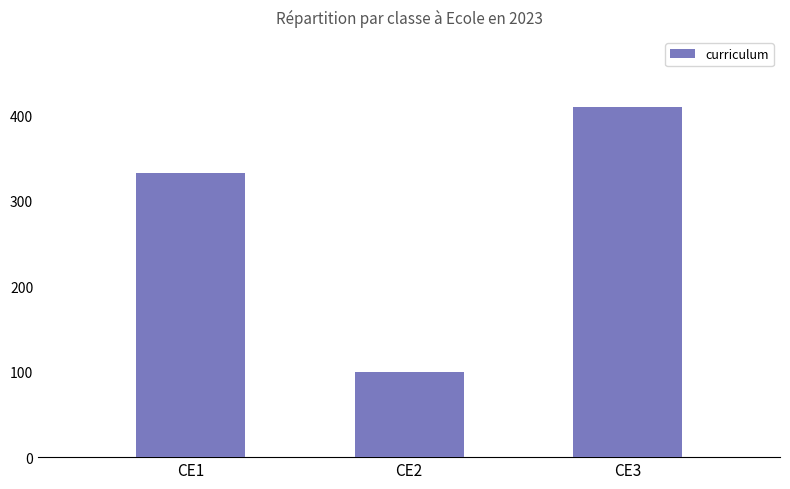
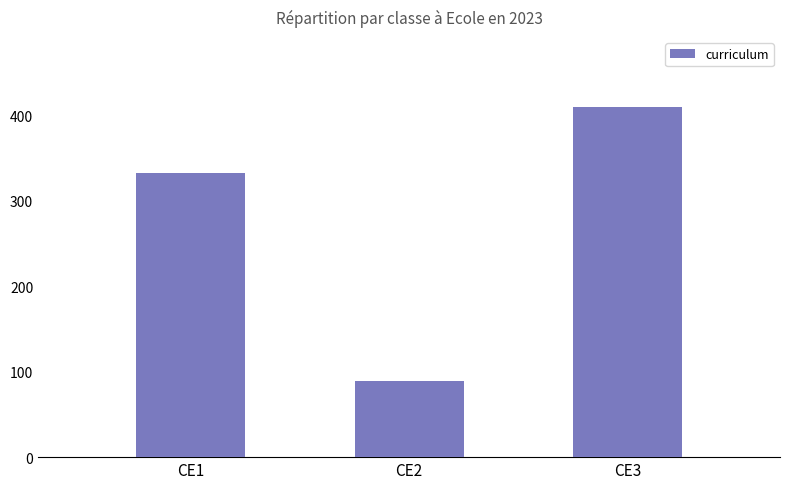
CE2: 100 -> 90
